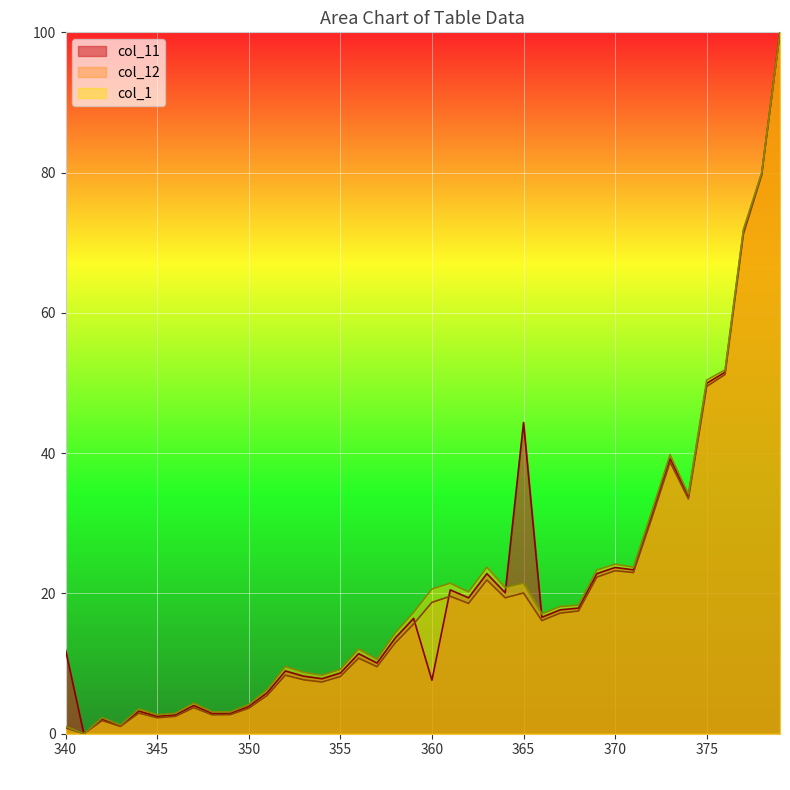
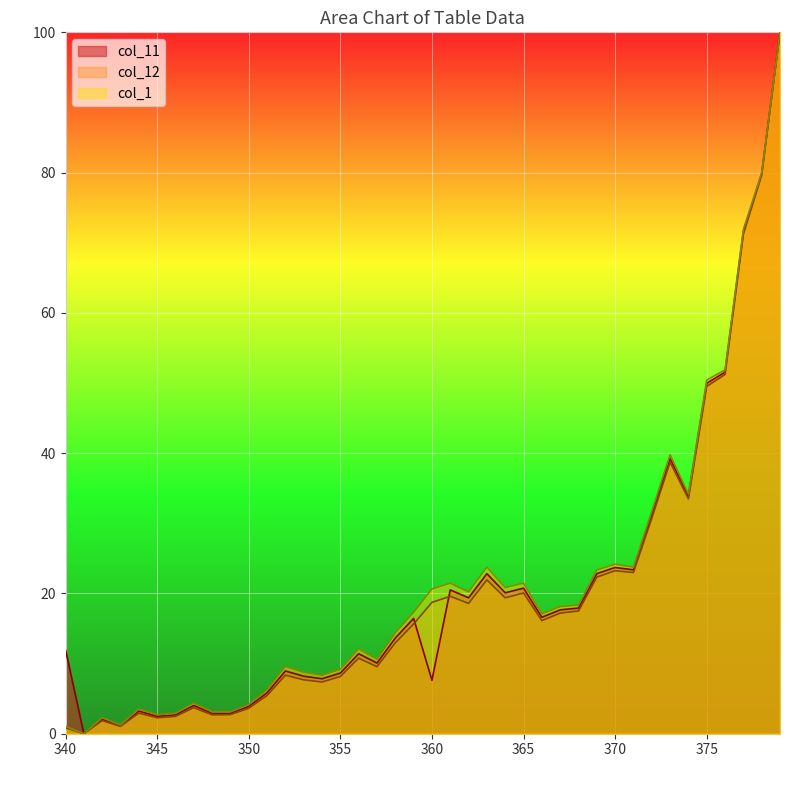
col_11, 365: 44 -> 21
